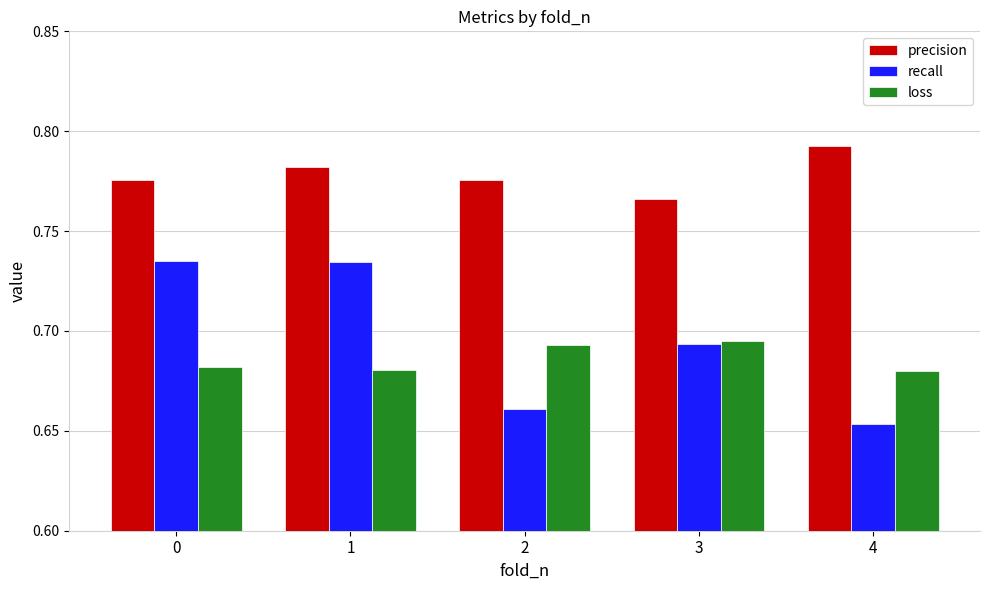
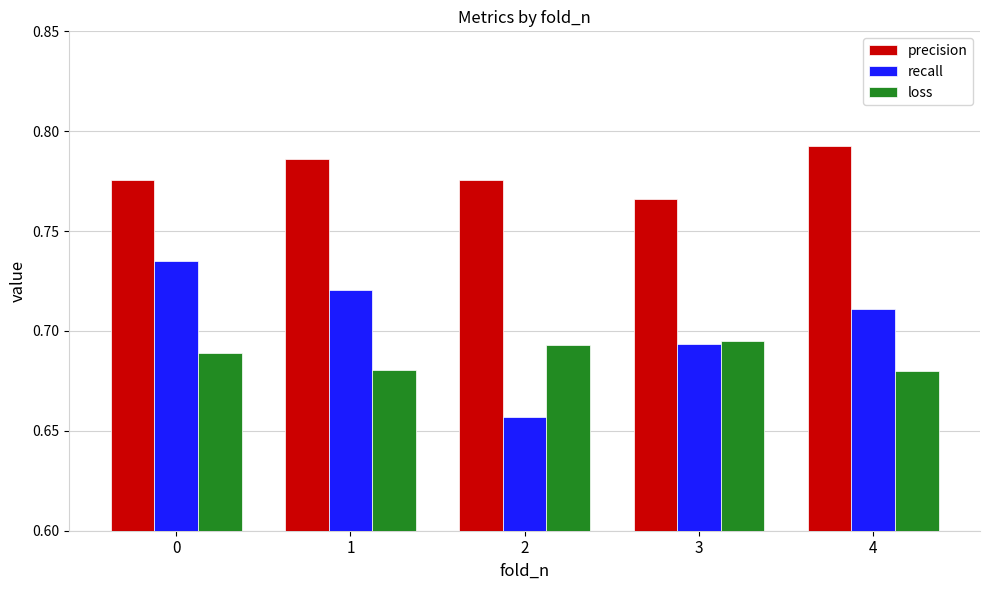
loss, 0: 0.682 -> 0.689
precision, 1: 0.782 -> 0.786
recall, 1: 0.734 -> 0.721
recall, 2: 0.661 -> 0.657
recall, 4: 0.654 -> 0.711
